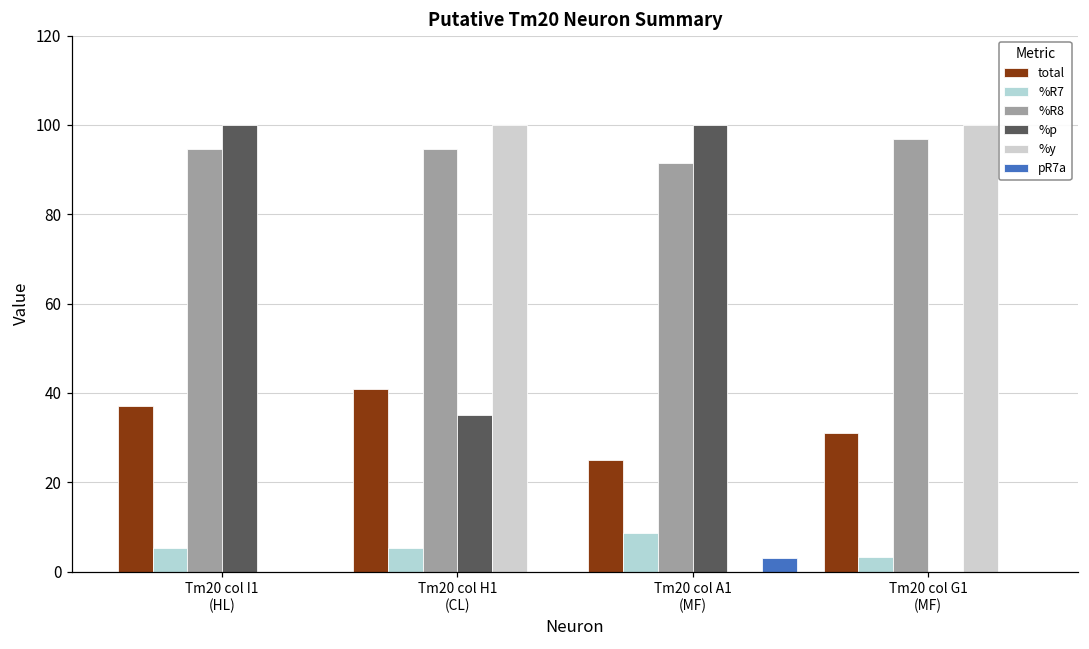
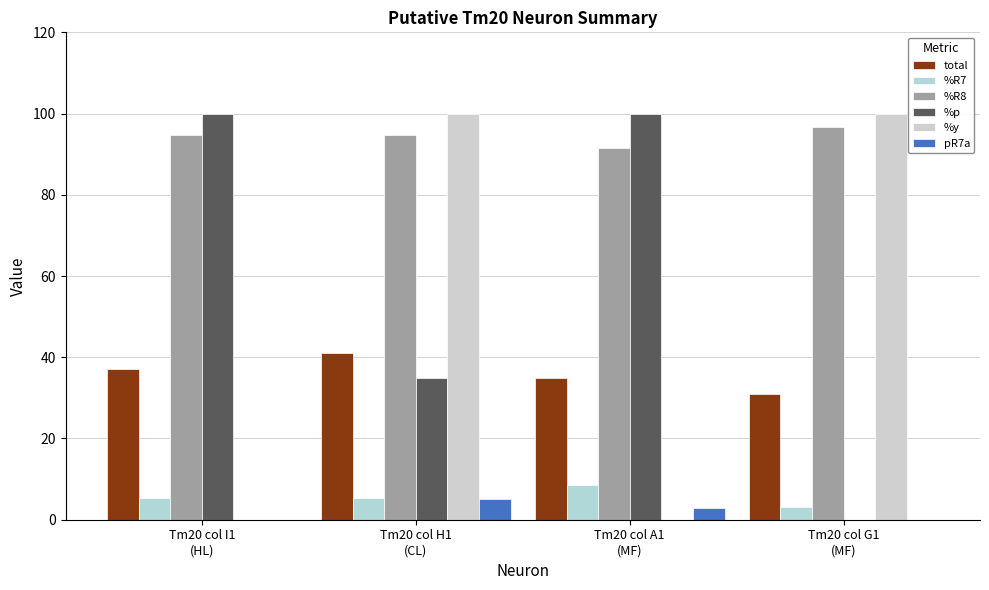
pR7a, Tm20 col H1 (CL): 0 -> 5
total, Tm20 col A1 (MF): 25 -> 35
